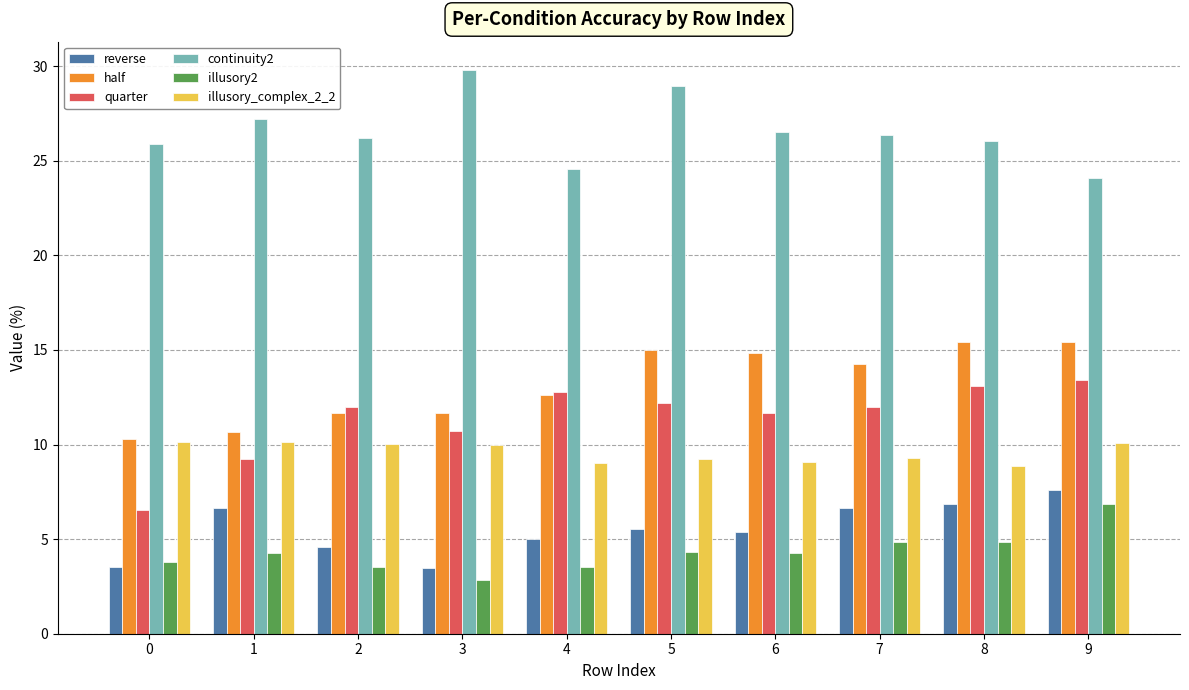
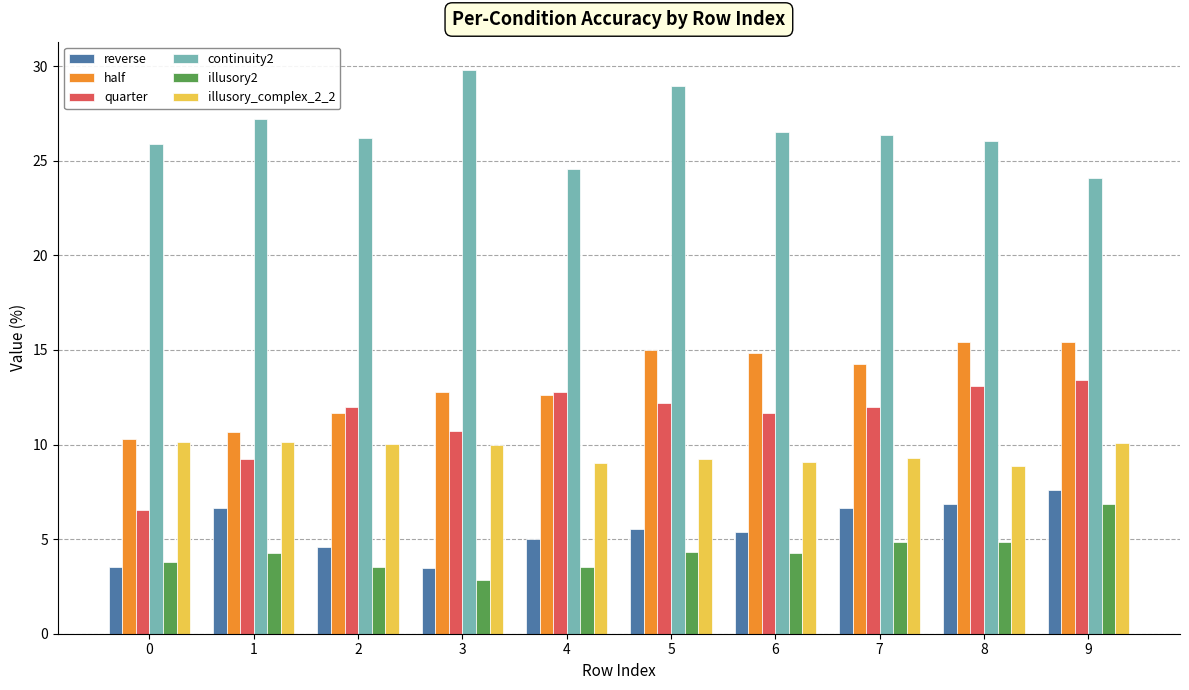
half, 3: 11.7 -> 12.8
